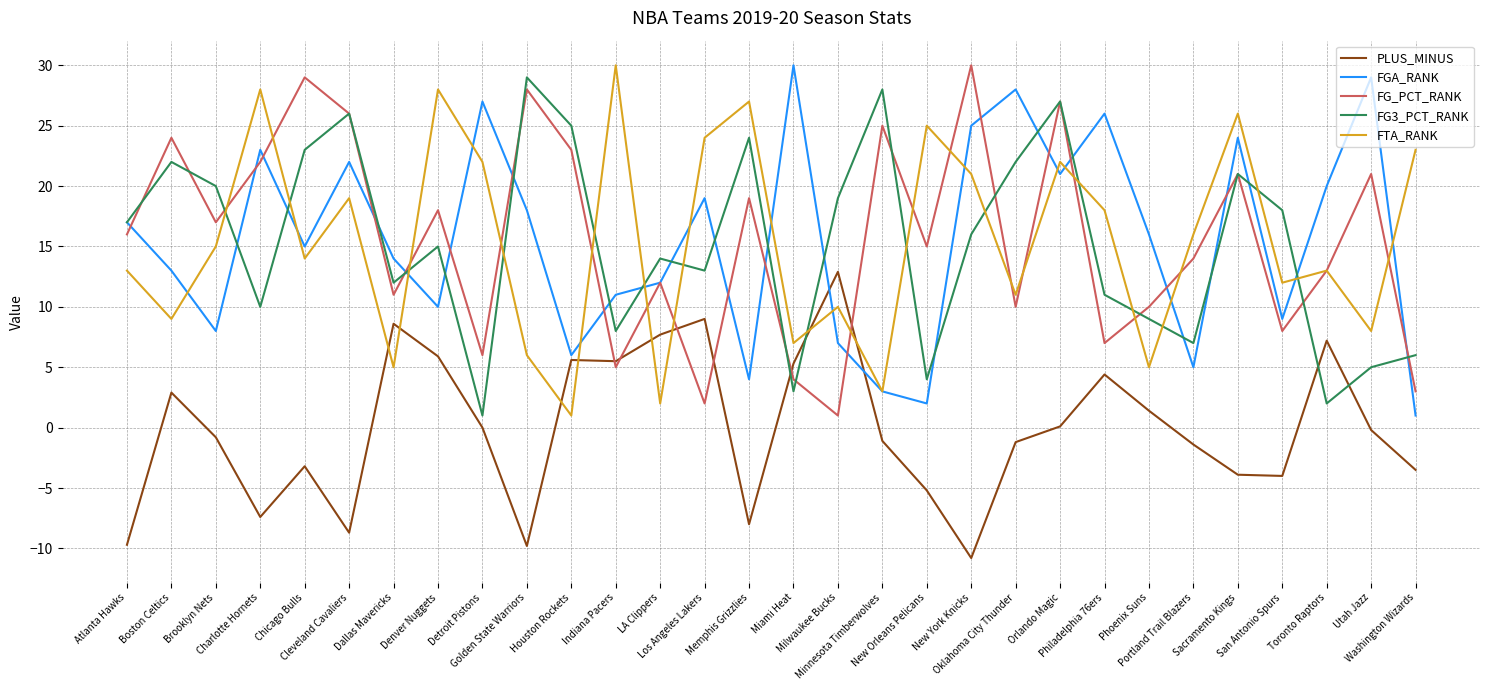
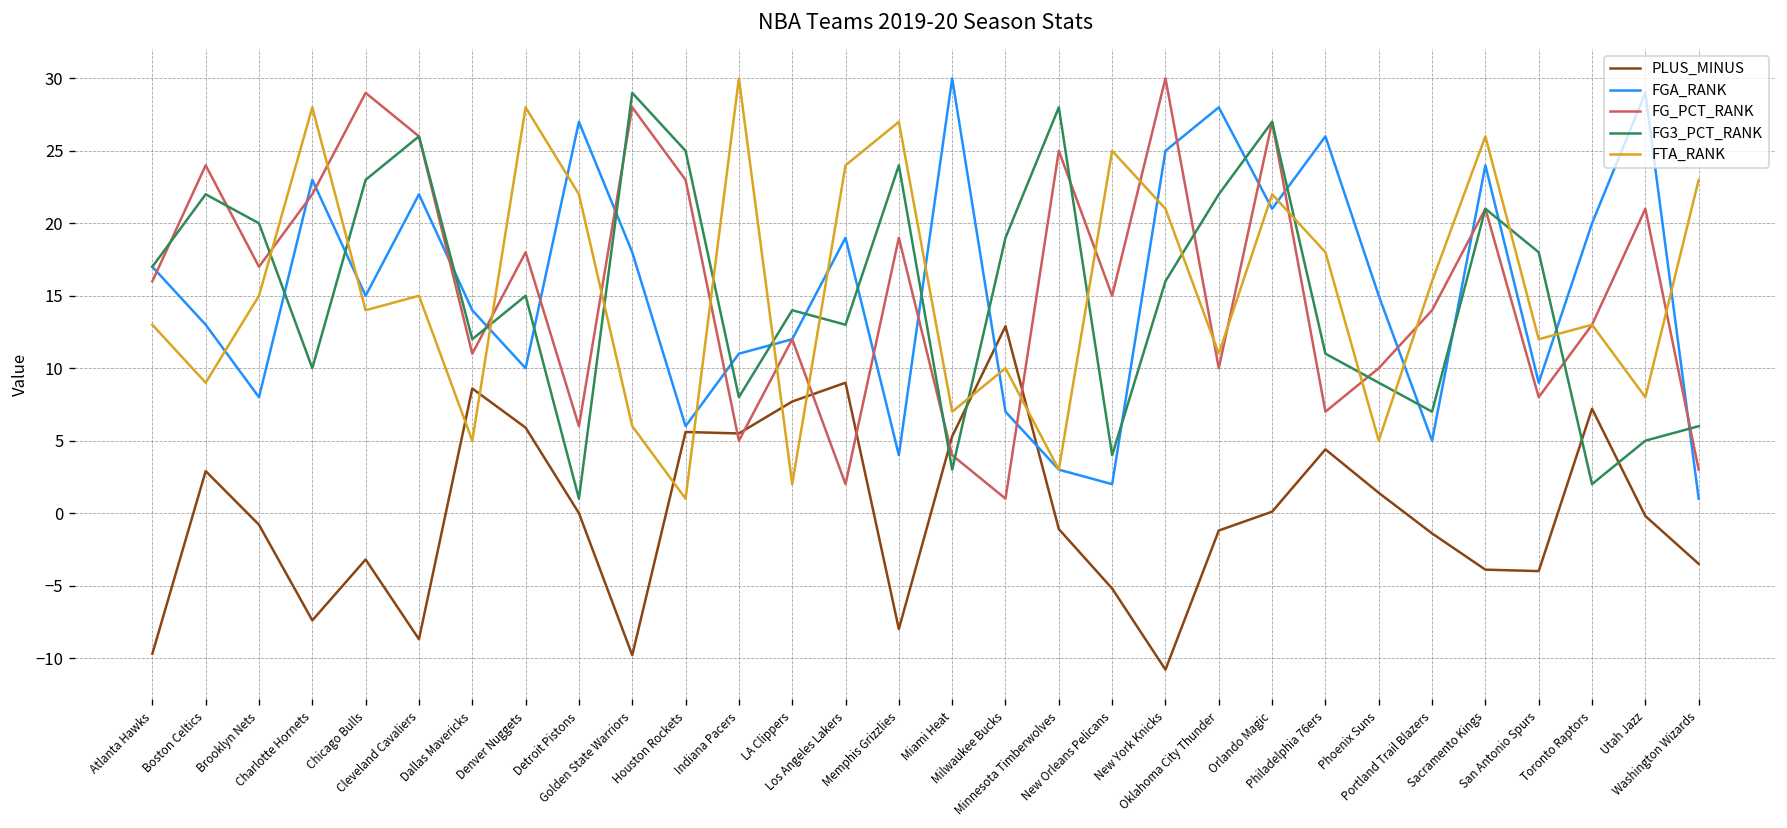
FTA_RANK, Cleveland Cavaliers: 19 -> 15
FGA_RANK, Phoenix Suns: 16 -> 15
